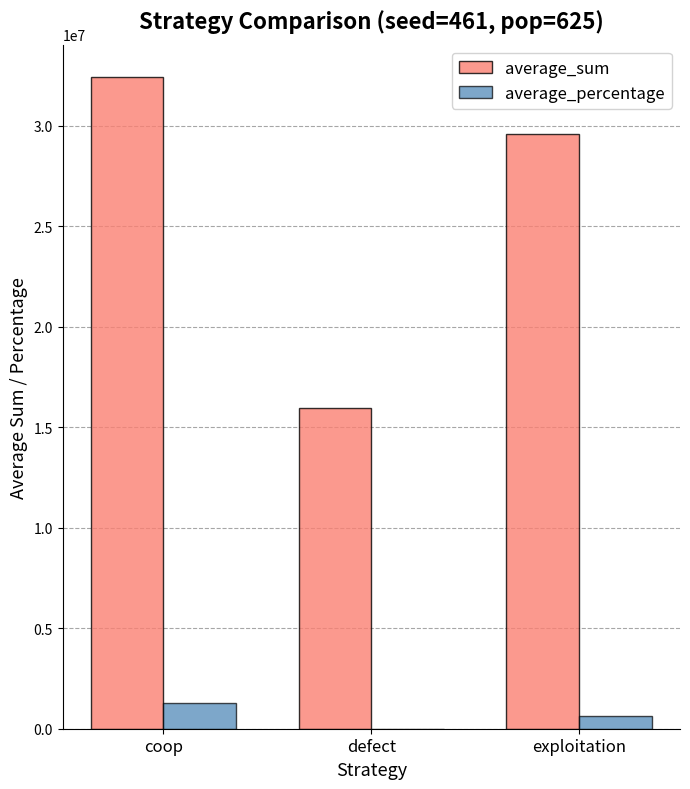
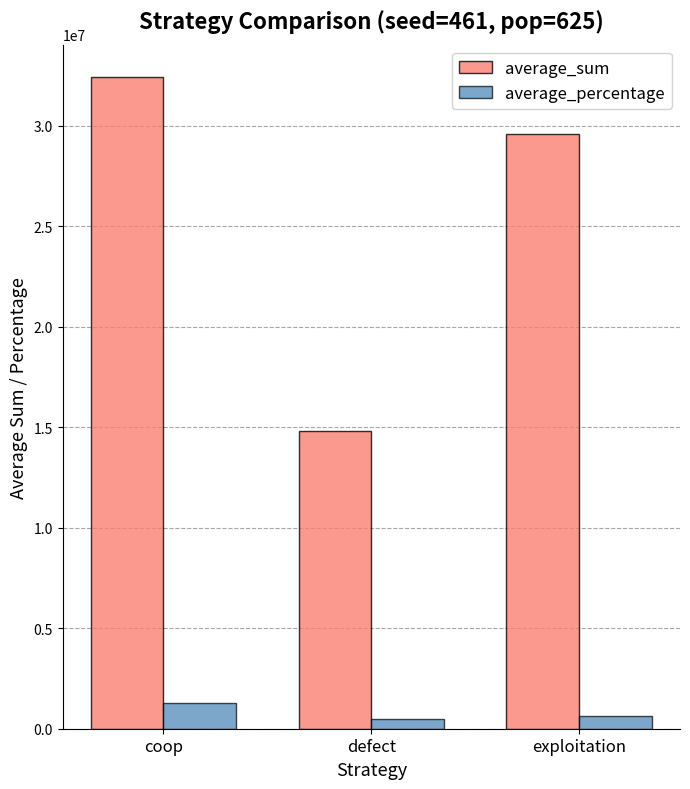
average_sum, defect: 16000000 -> 14800000
average_percentage, defect: 0 -> 500000
